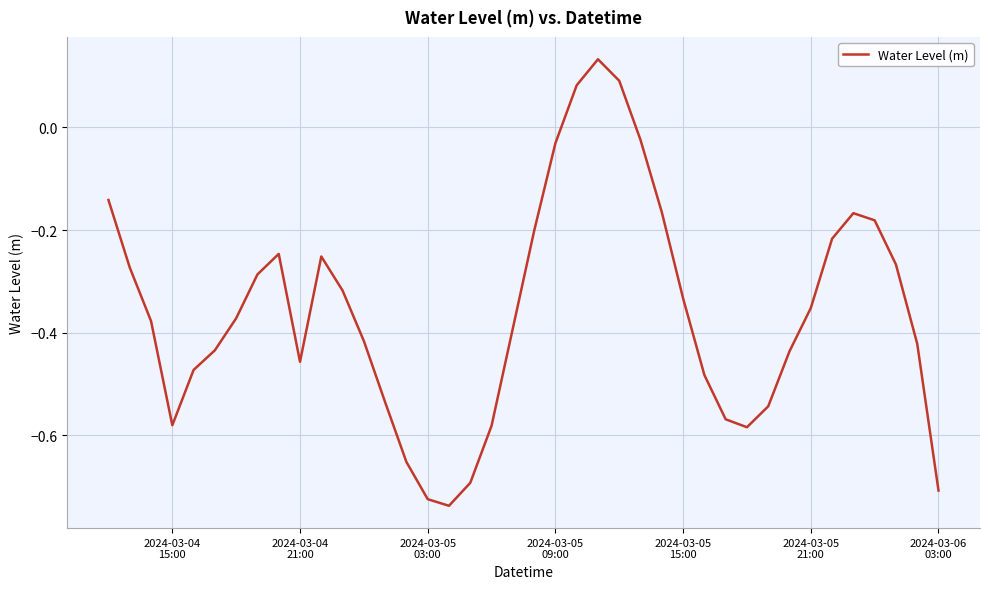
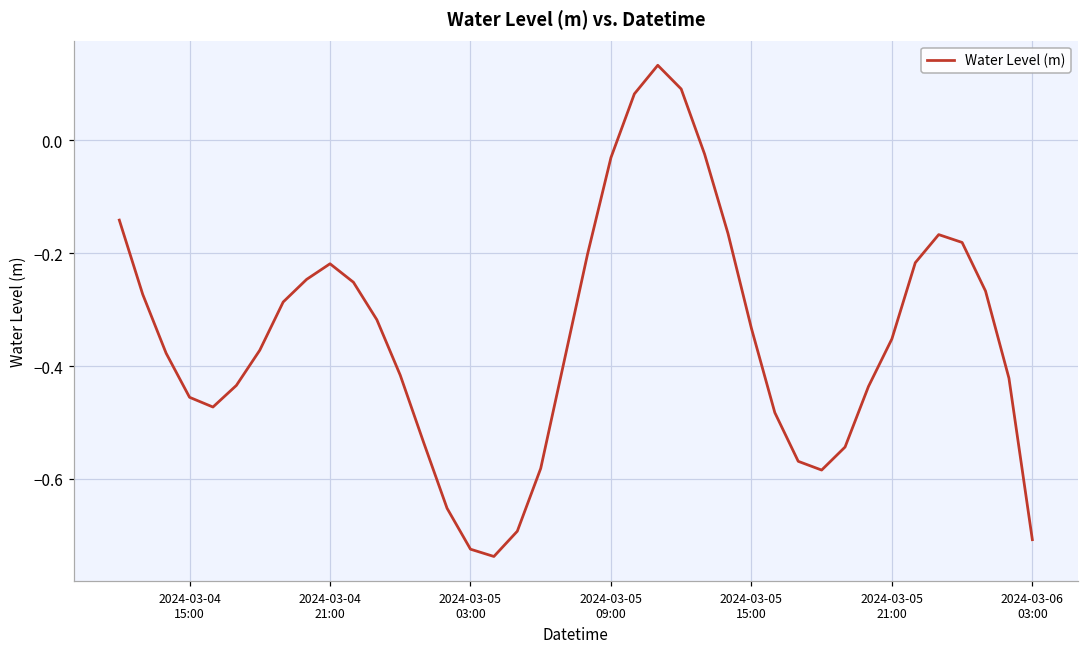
2024-03-04 15:00: -0.58 -> -0.46
2024-03-04 21:00: -0.46 -> -0.22
